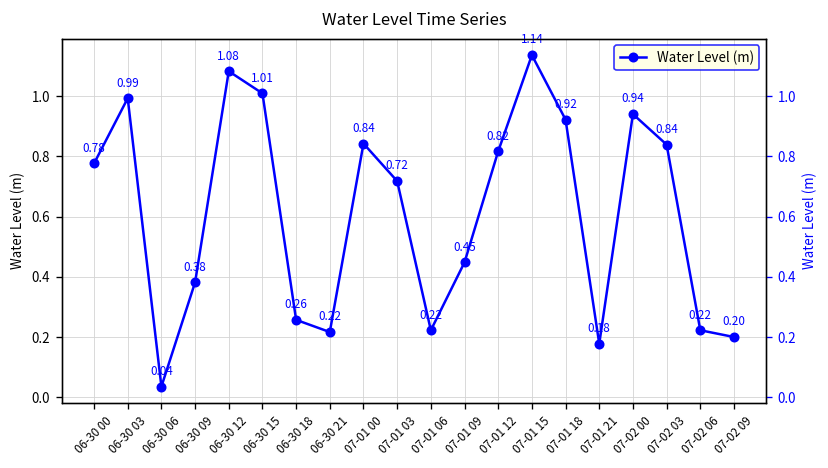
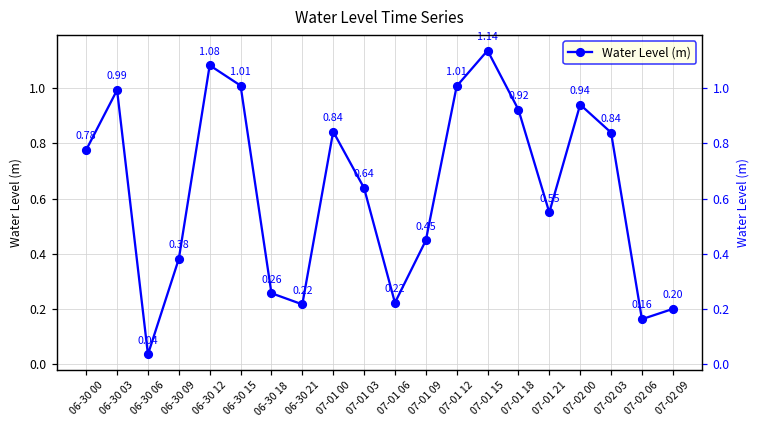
07-01 03: 0.72 -> 0.64
07-01 12: 0.82 -> 1.01
07-01 21: 0.18 -> 0.55
07-02 06: 0.22 -> 0.16
